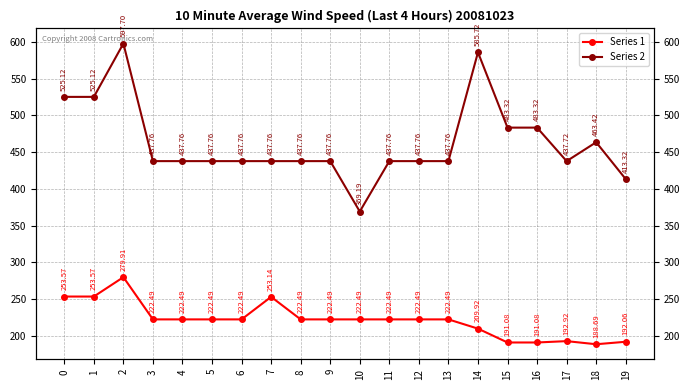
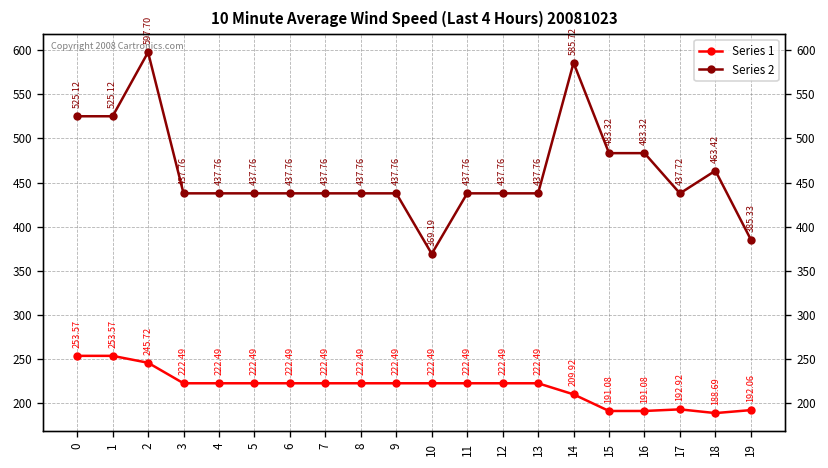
Series 1, 2: 279.91 -> 245.72
Series 1, 7: 253.14 -> 222.49
Series 2, 19: 413.32 -> 385.33
